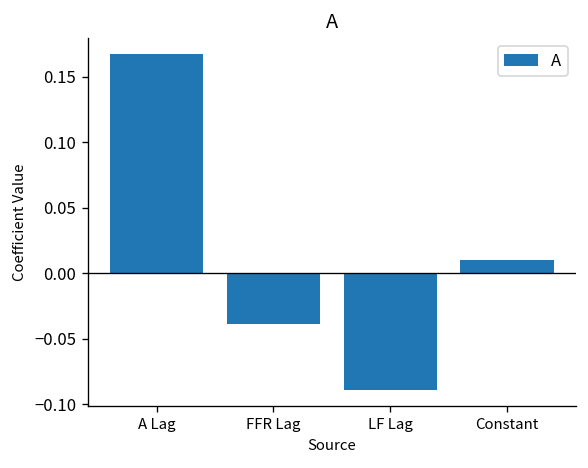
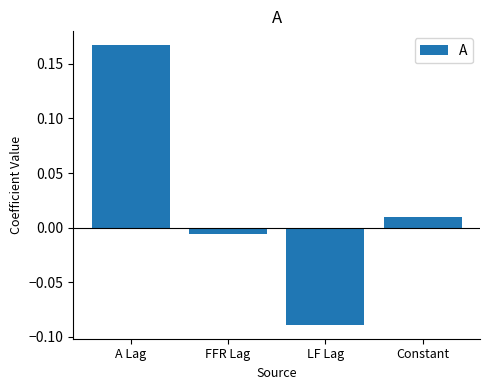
FFR Lag: -0.039 -> -0.006
